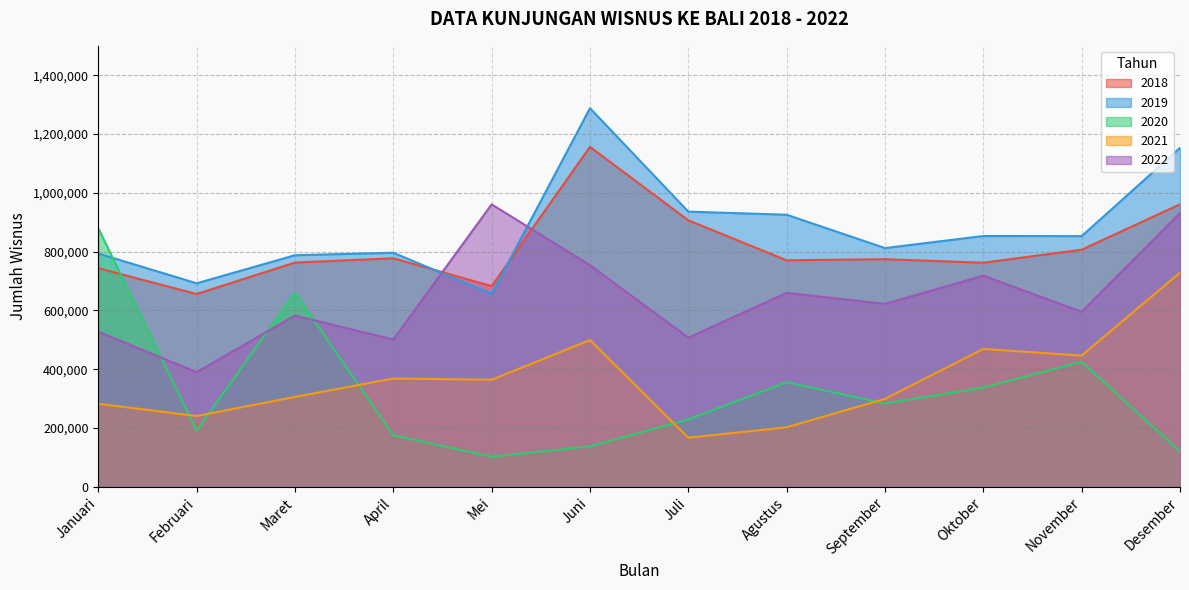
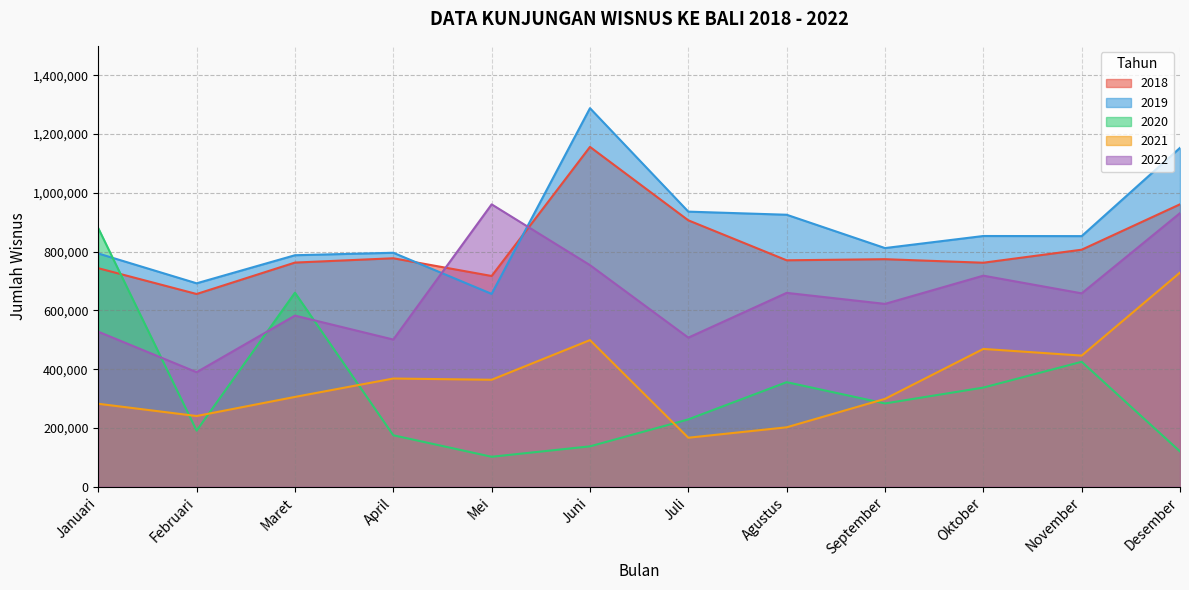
2018, Mei: 680,000 -> 720,000
2022, November: 600,000 -> 660,000
